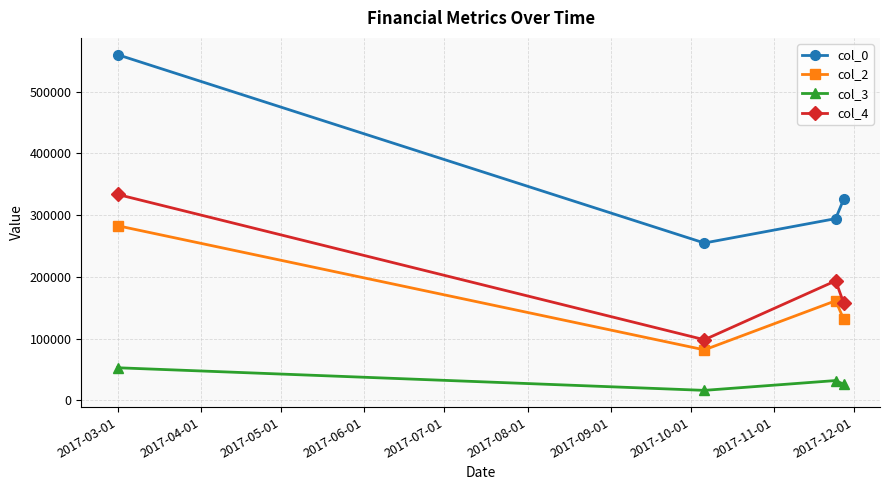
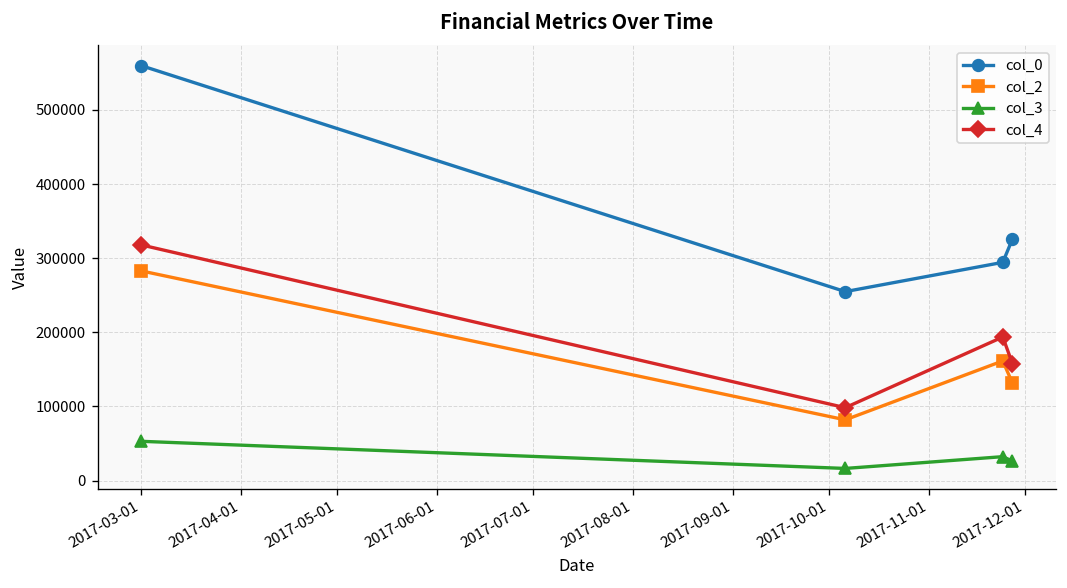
col_4, 2017-03-01: 330000 -> 320000
